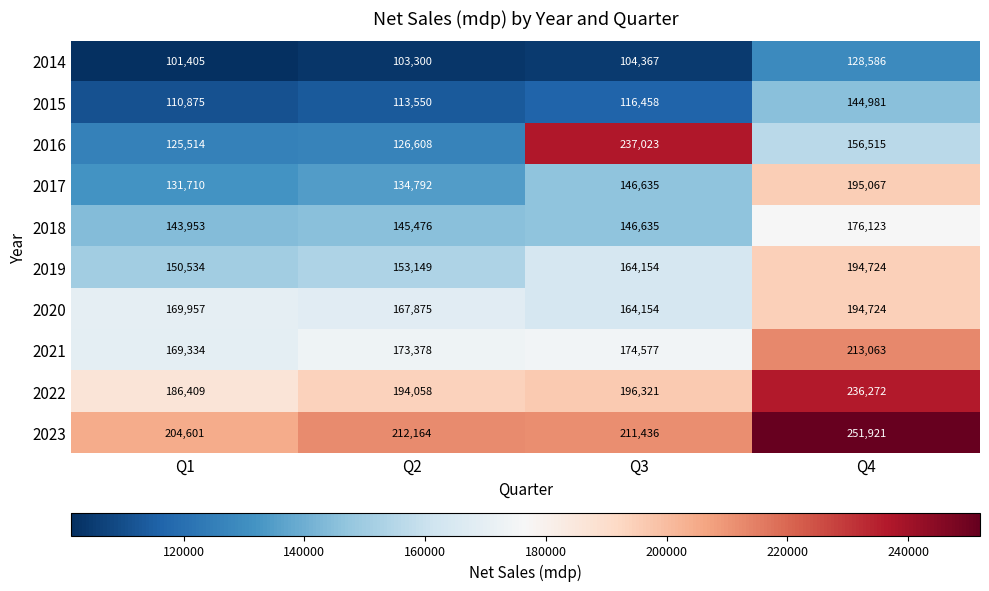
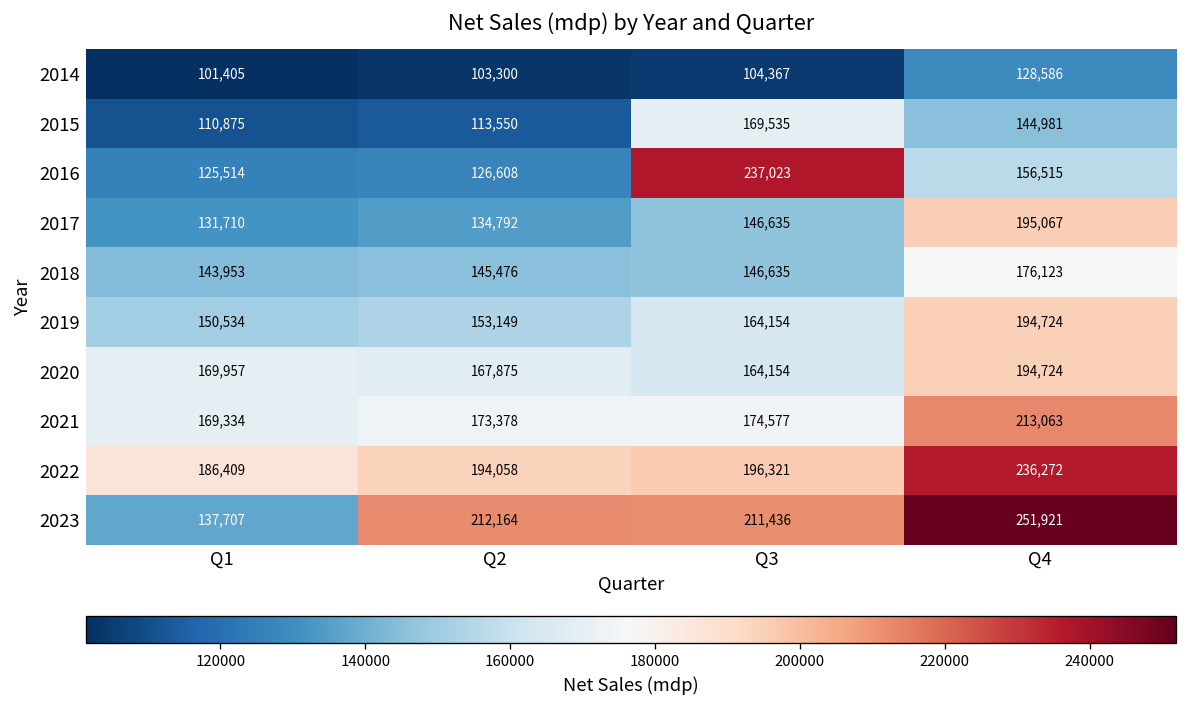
2015, Q3: 116,458 -> 169,535
2023, Q1: 204,601 -> 137,707
